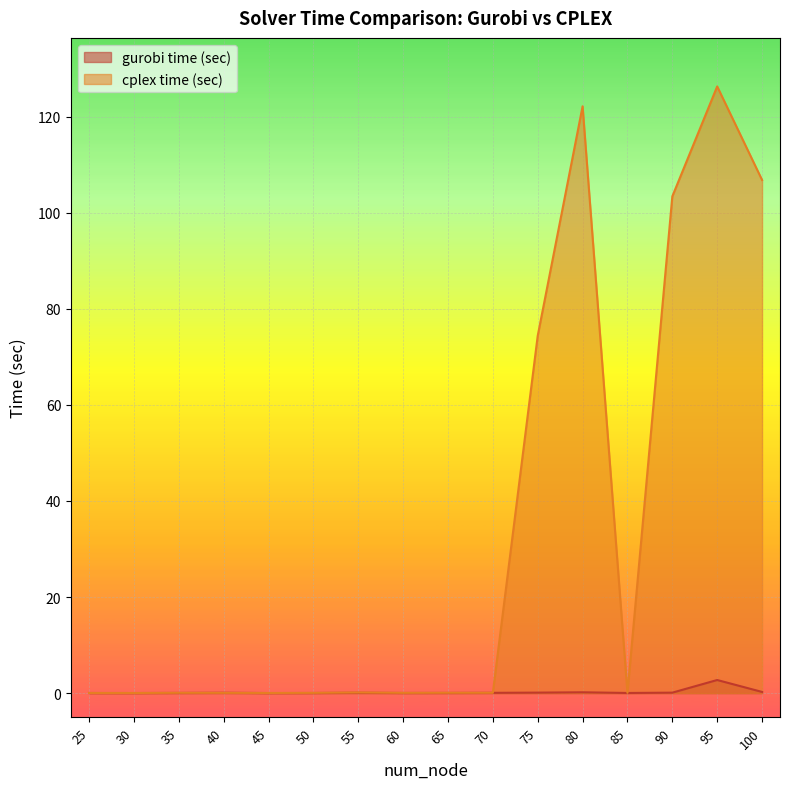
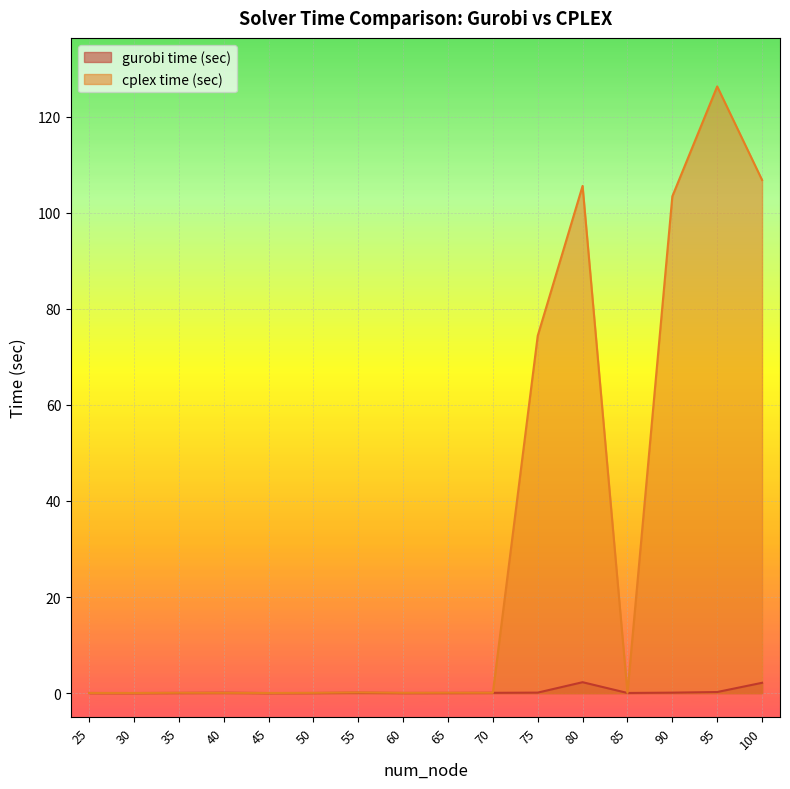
gurobi time (sec), 80: 0 -> 2
cplex time (sec), 80: 122 -> 106
gurobi time (sec), 95: 3 -> 0
gurobi time (sec), 100: 0 -> 2
